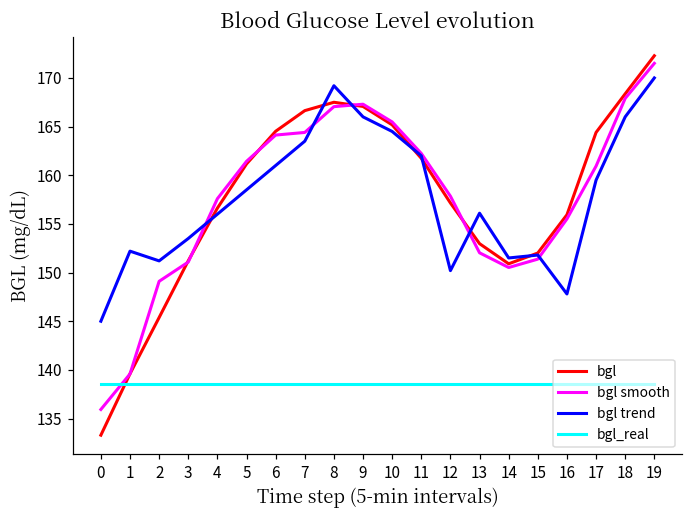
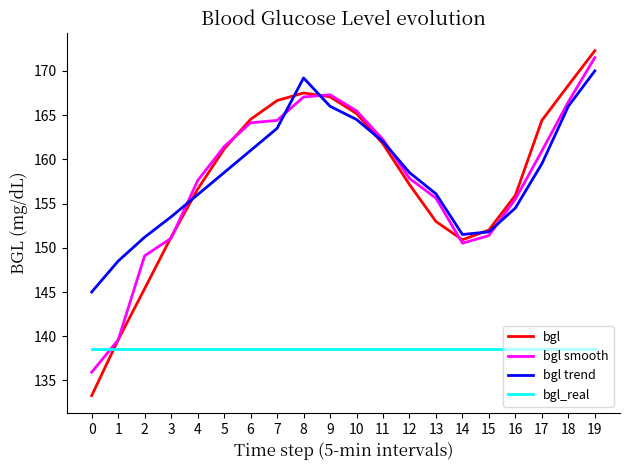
bgl trend, 1: 152 -> 149
bgl trend, 12: 150 -> 159
bgl smooth, 13: 152 -> 156
bgl trend, 16: 148 -> 155
bgl smooth, 18: 168 -> 167
